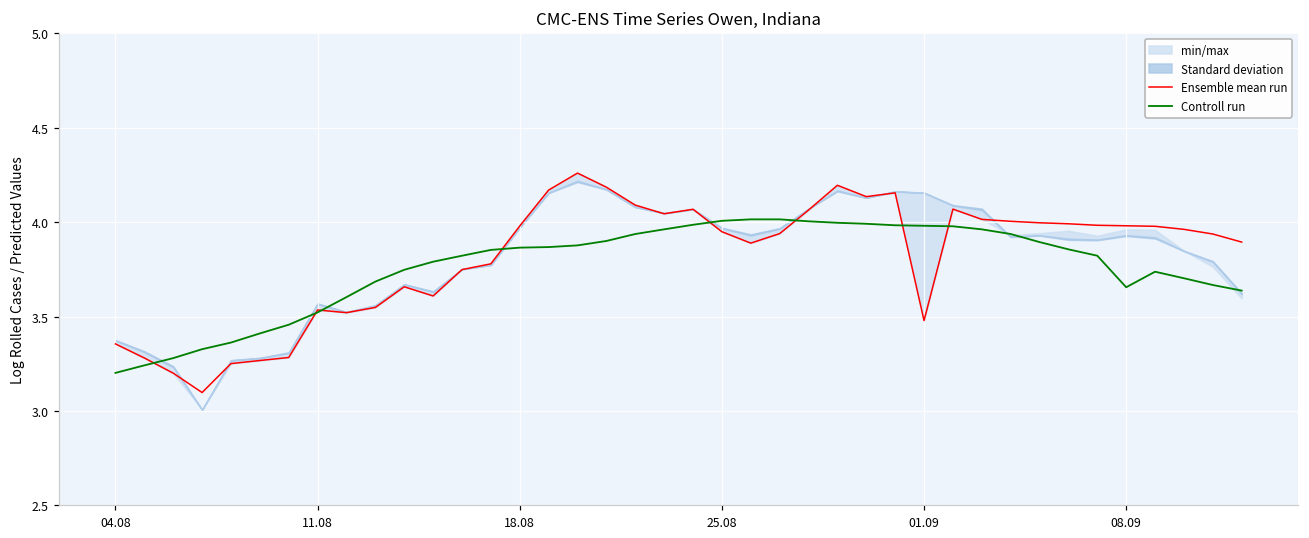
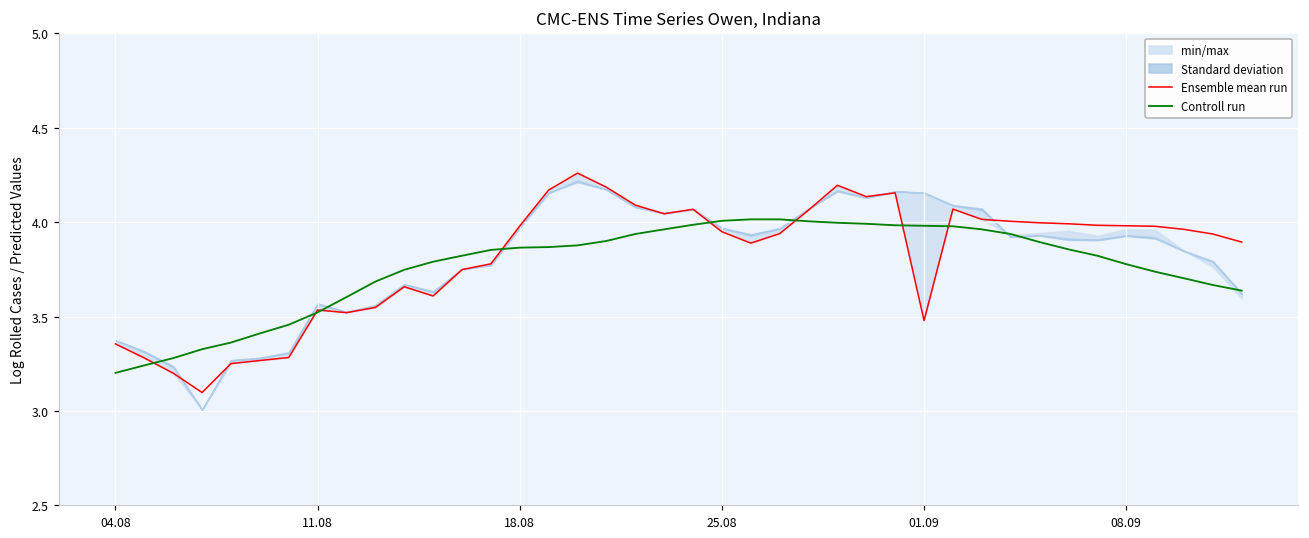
Controll run, 08.09: 3.66 -> 3.78
